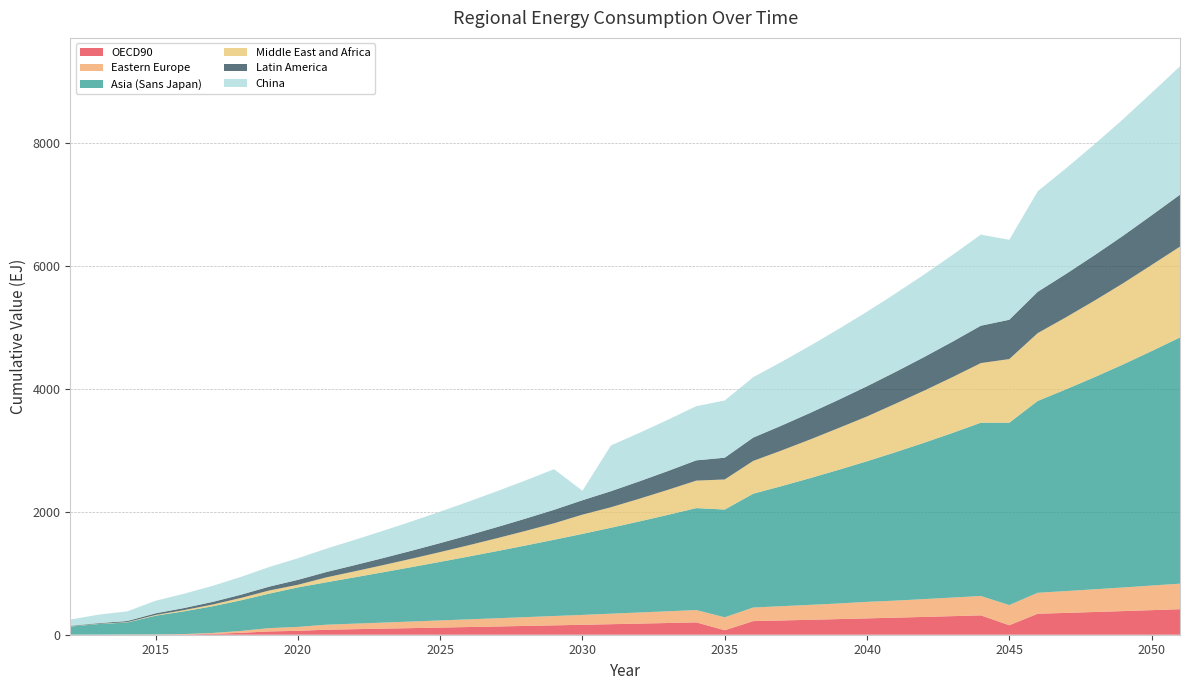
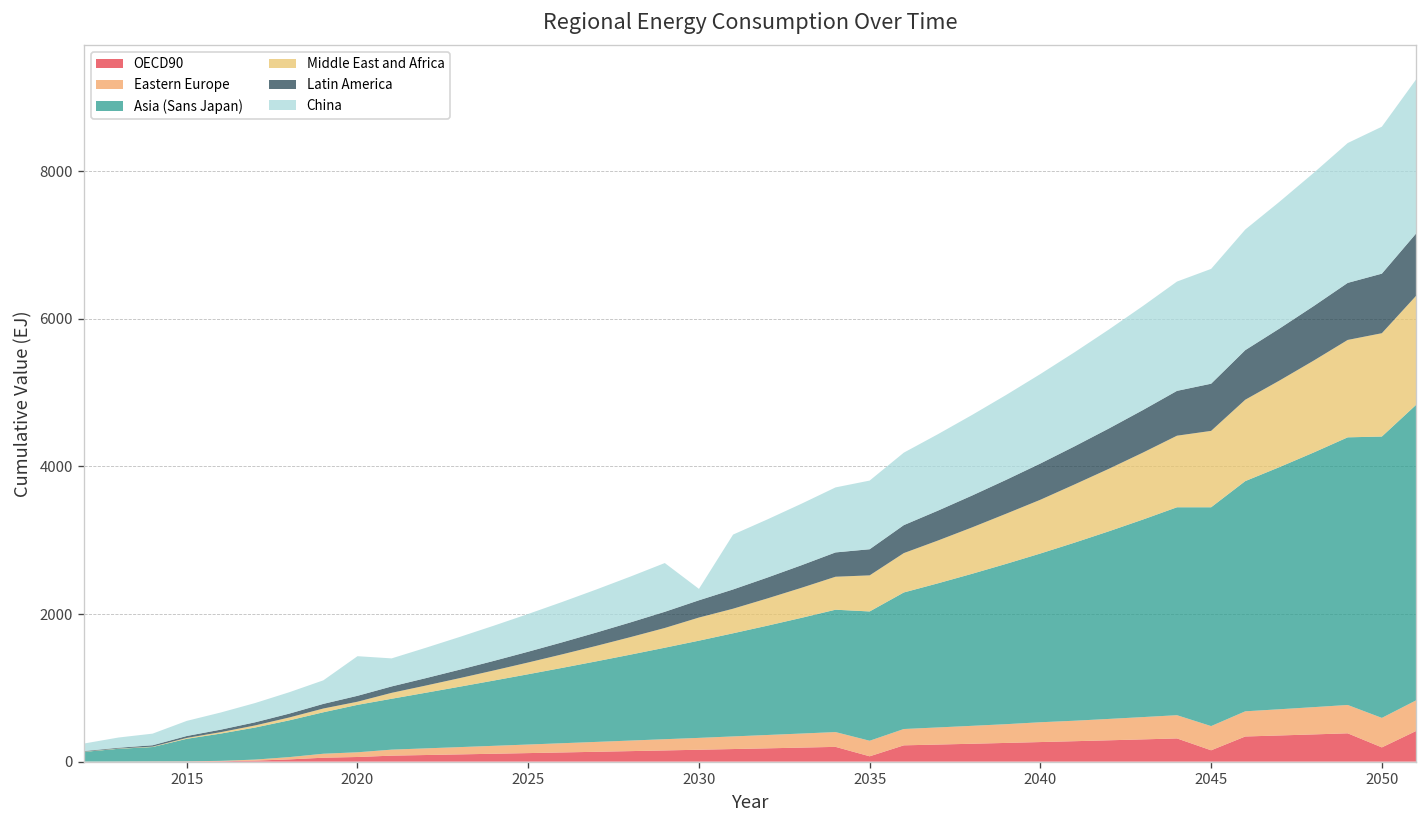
China, 2020: 400 -> 500
China, 2045: 1300 -> 1600
OECD90, 2050: 400 -> 200
